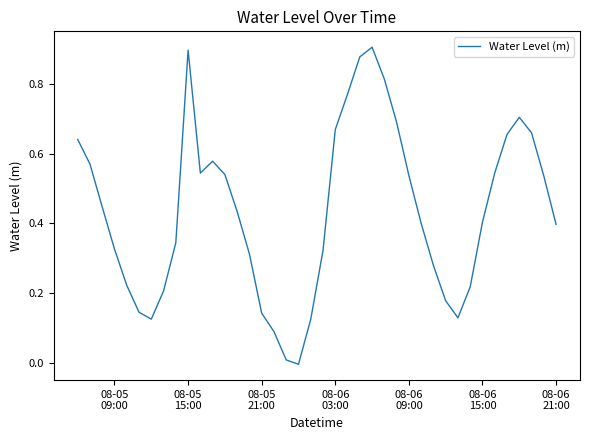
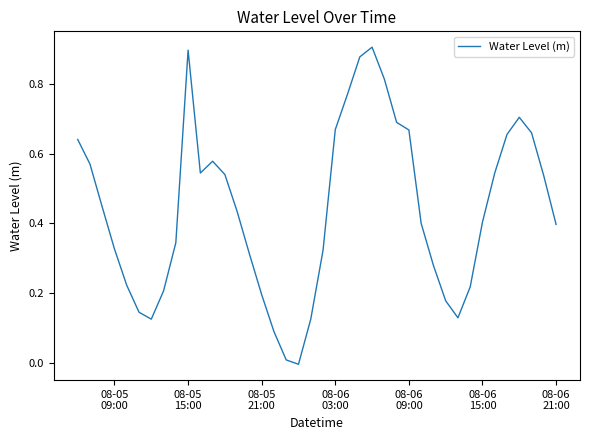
08-05 21:00: 0.14 -> 0.20
08-06 09:00: 0.54 -> 0.67
